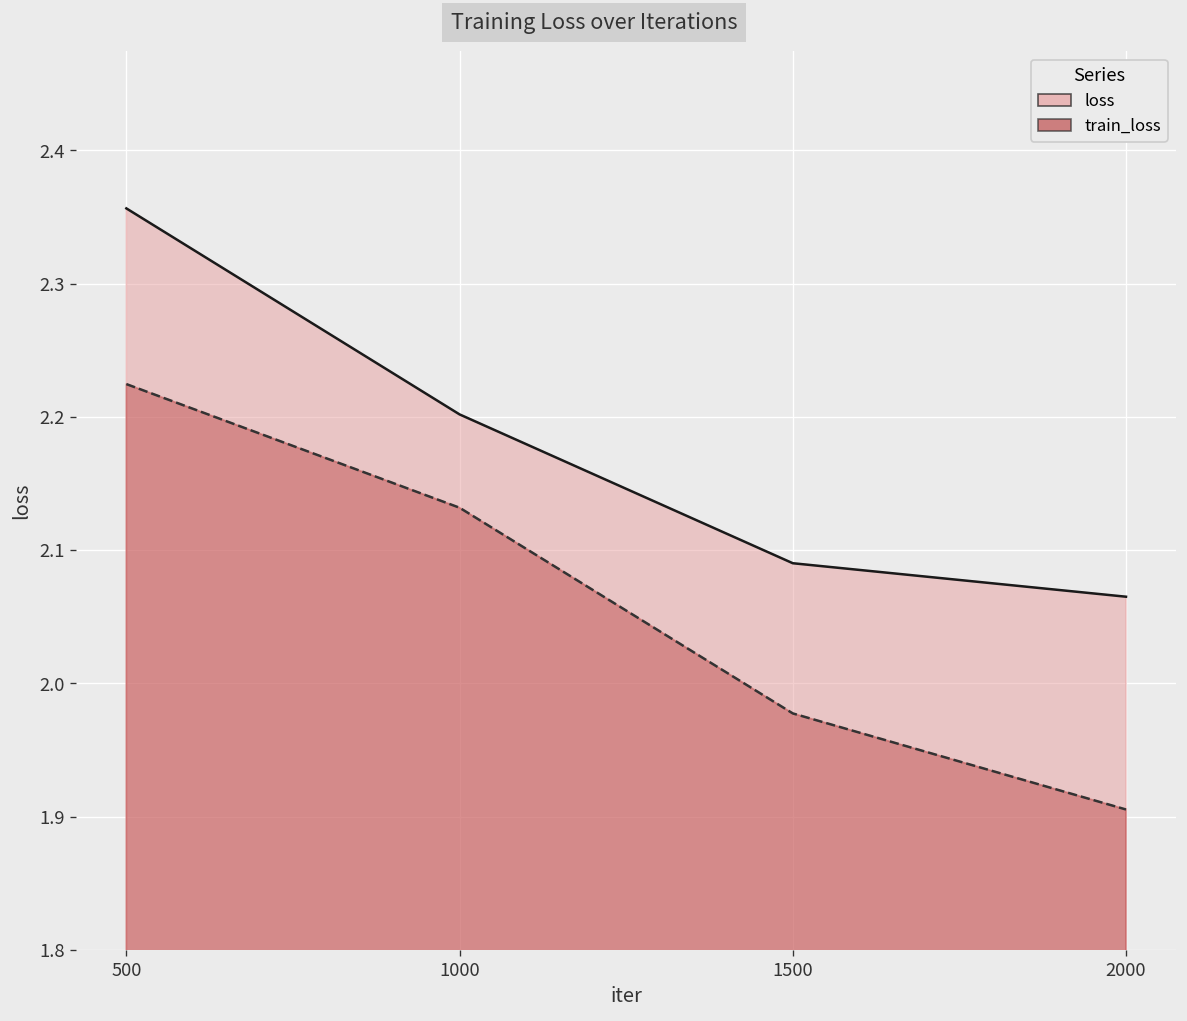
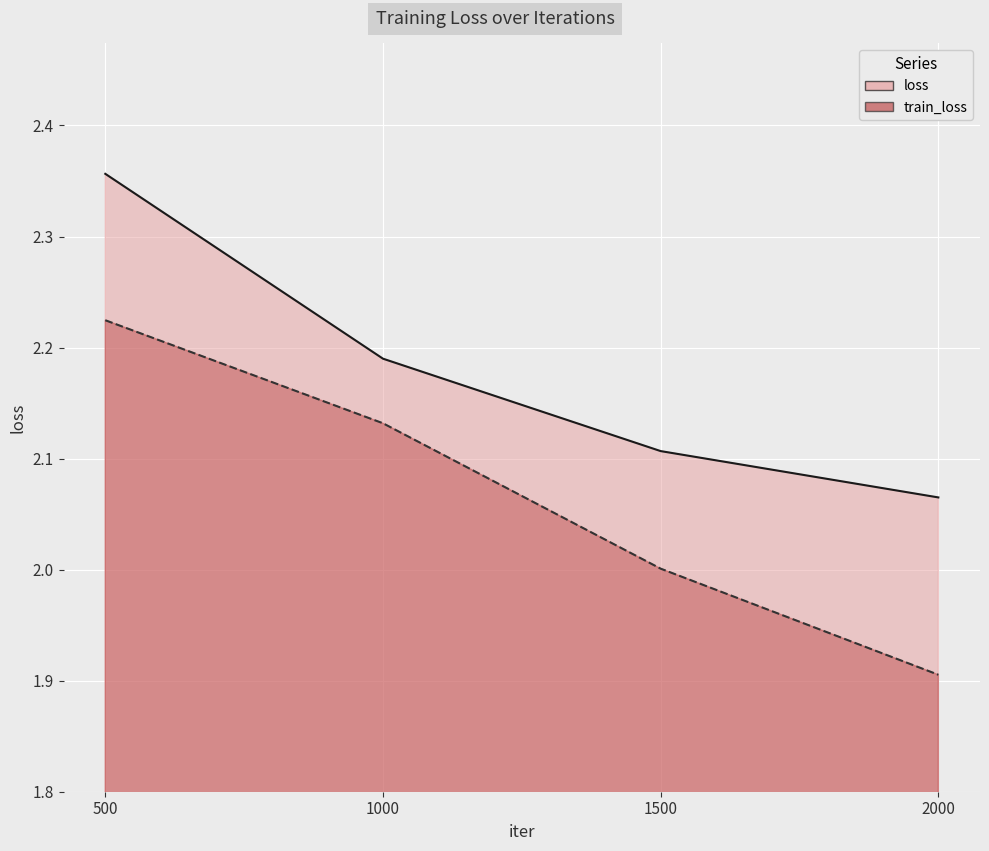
loss, 1000: 2.202 -> 2.190
loss, 1500: 2.090 -> 2.107
train_loss, 1500: 1.977 -> 2.001
